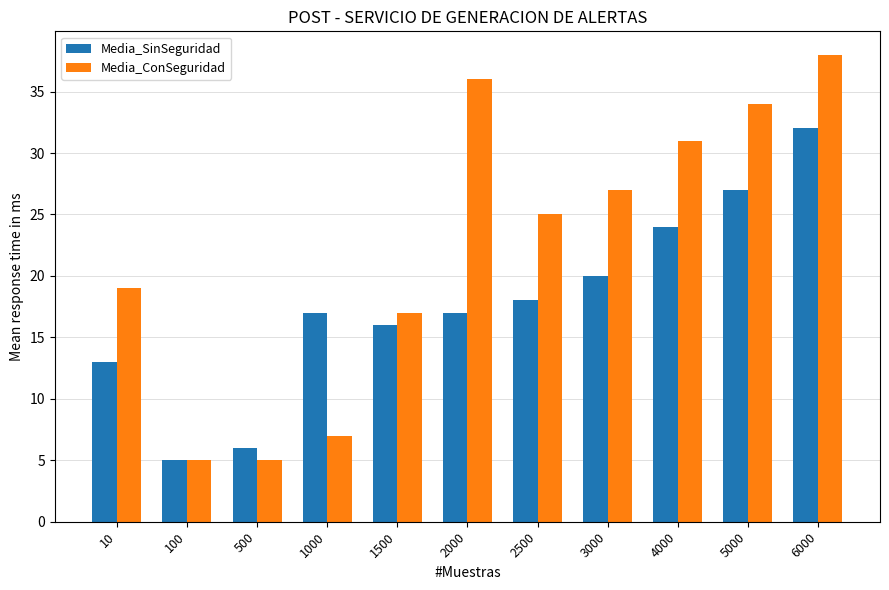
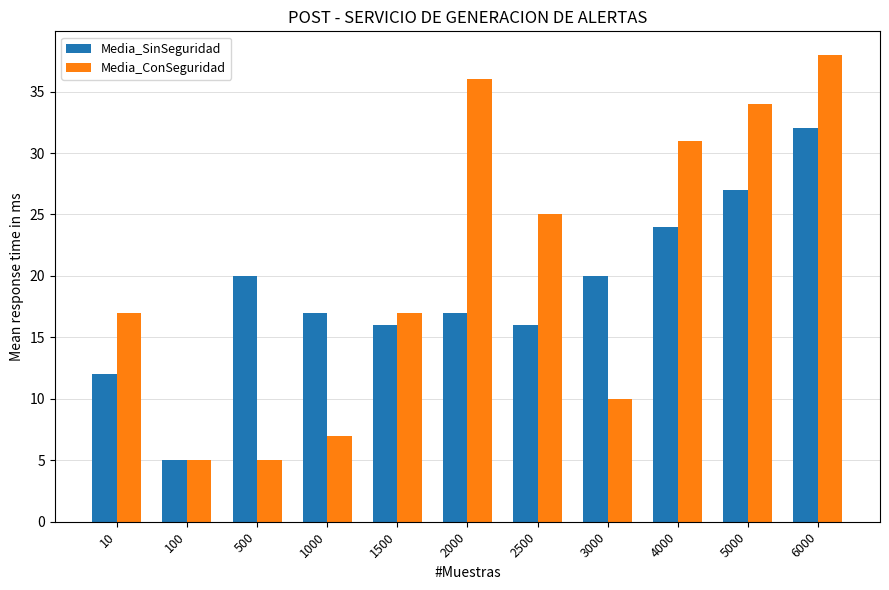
Media_SinSeguridad, 10: 13 -> 12
Media_ConSeguridad, 10: 19 -> 17
Media_SinSeguridad, 500: 6 -> 20
Media_SinSeguridad, 2500: 18 -> 16
Media_ConSeguridad, 3000: 27 -> 10
